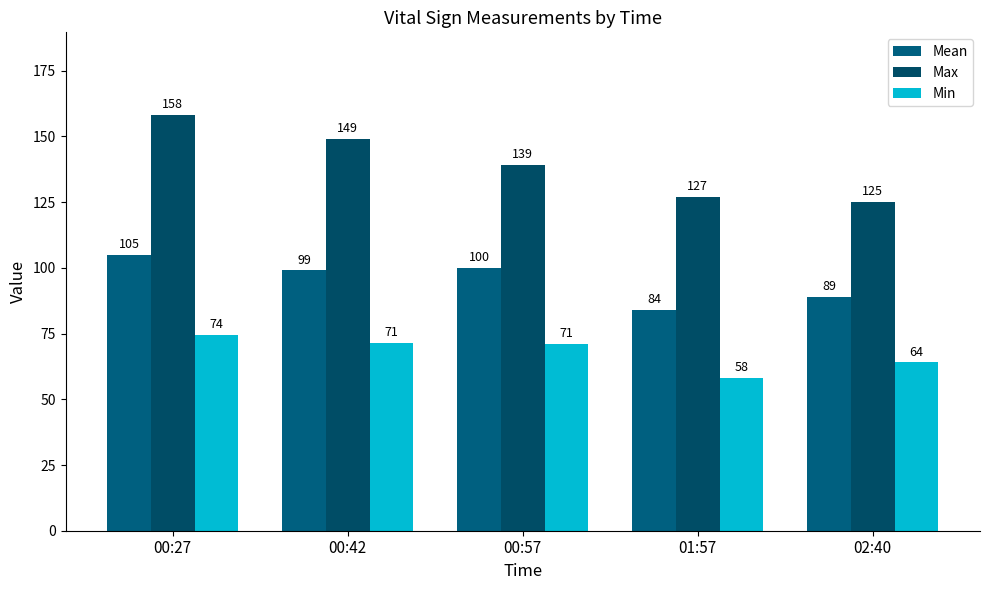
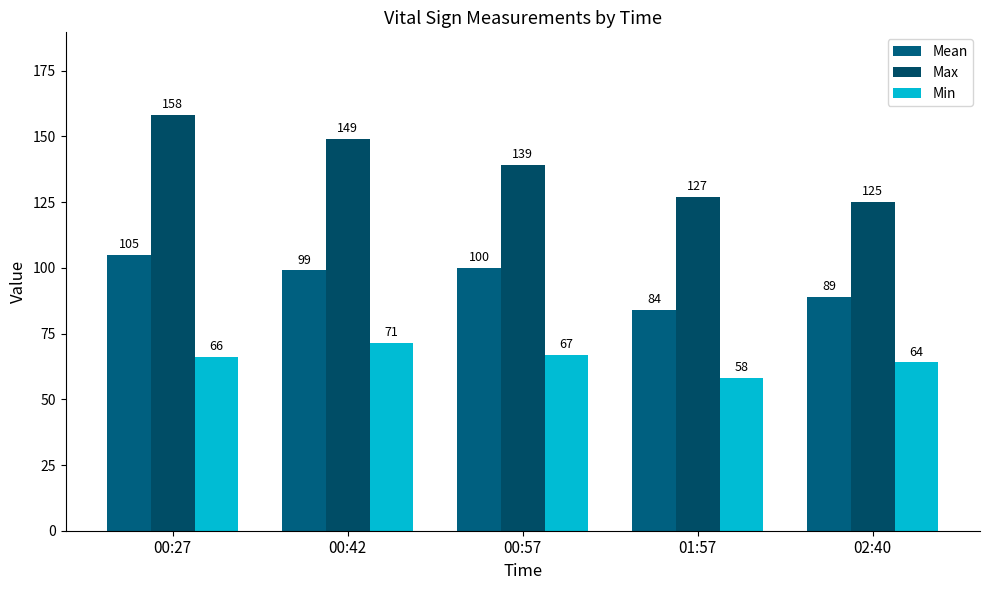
Min, 00:27: 74 -> 66
Min, 00:57: 71 -> 67
